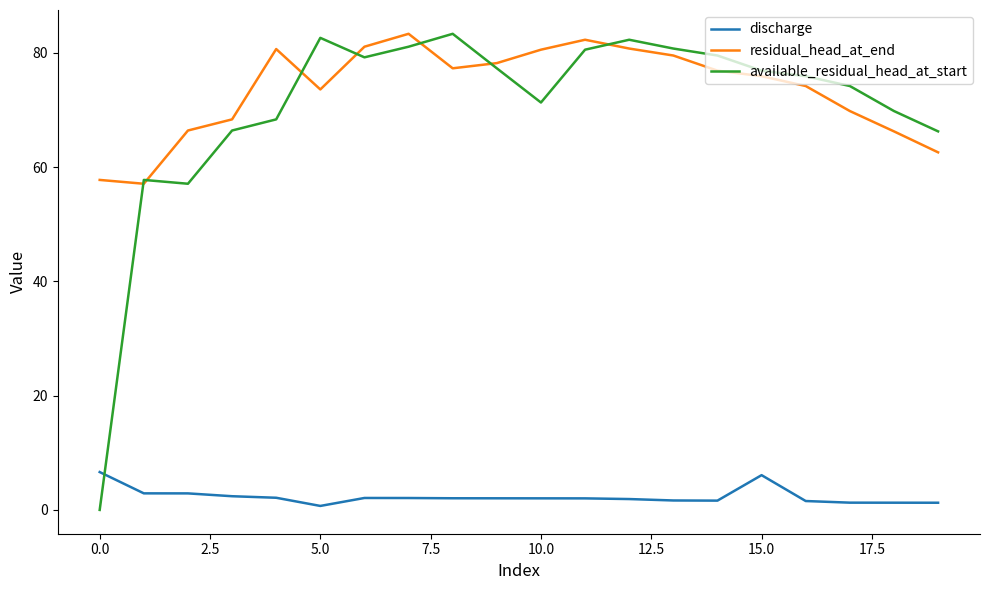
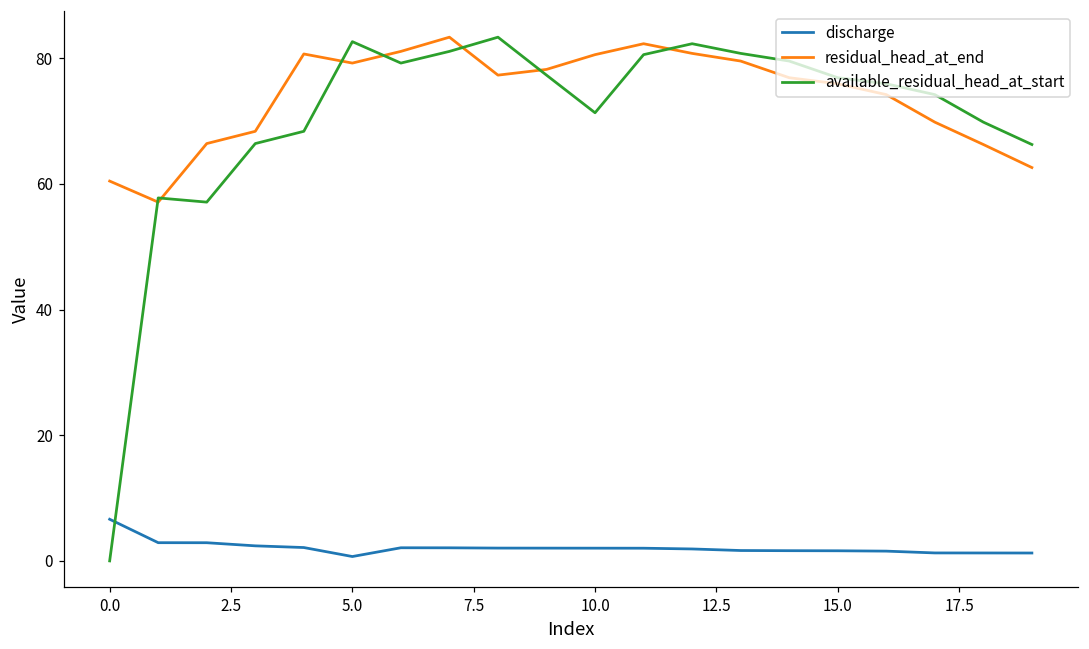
residual_head_at_end, 0.0: 58 -> 60
residual_head_at_end, 5.0: 74 -> 79
discharge, 15.0: 6 -> 2
